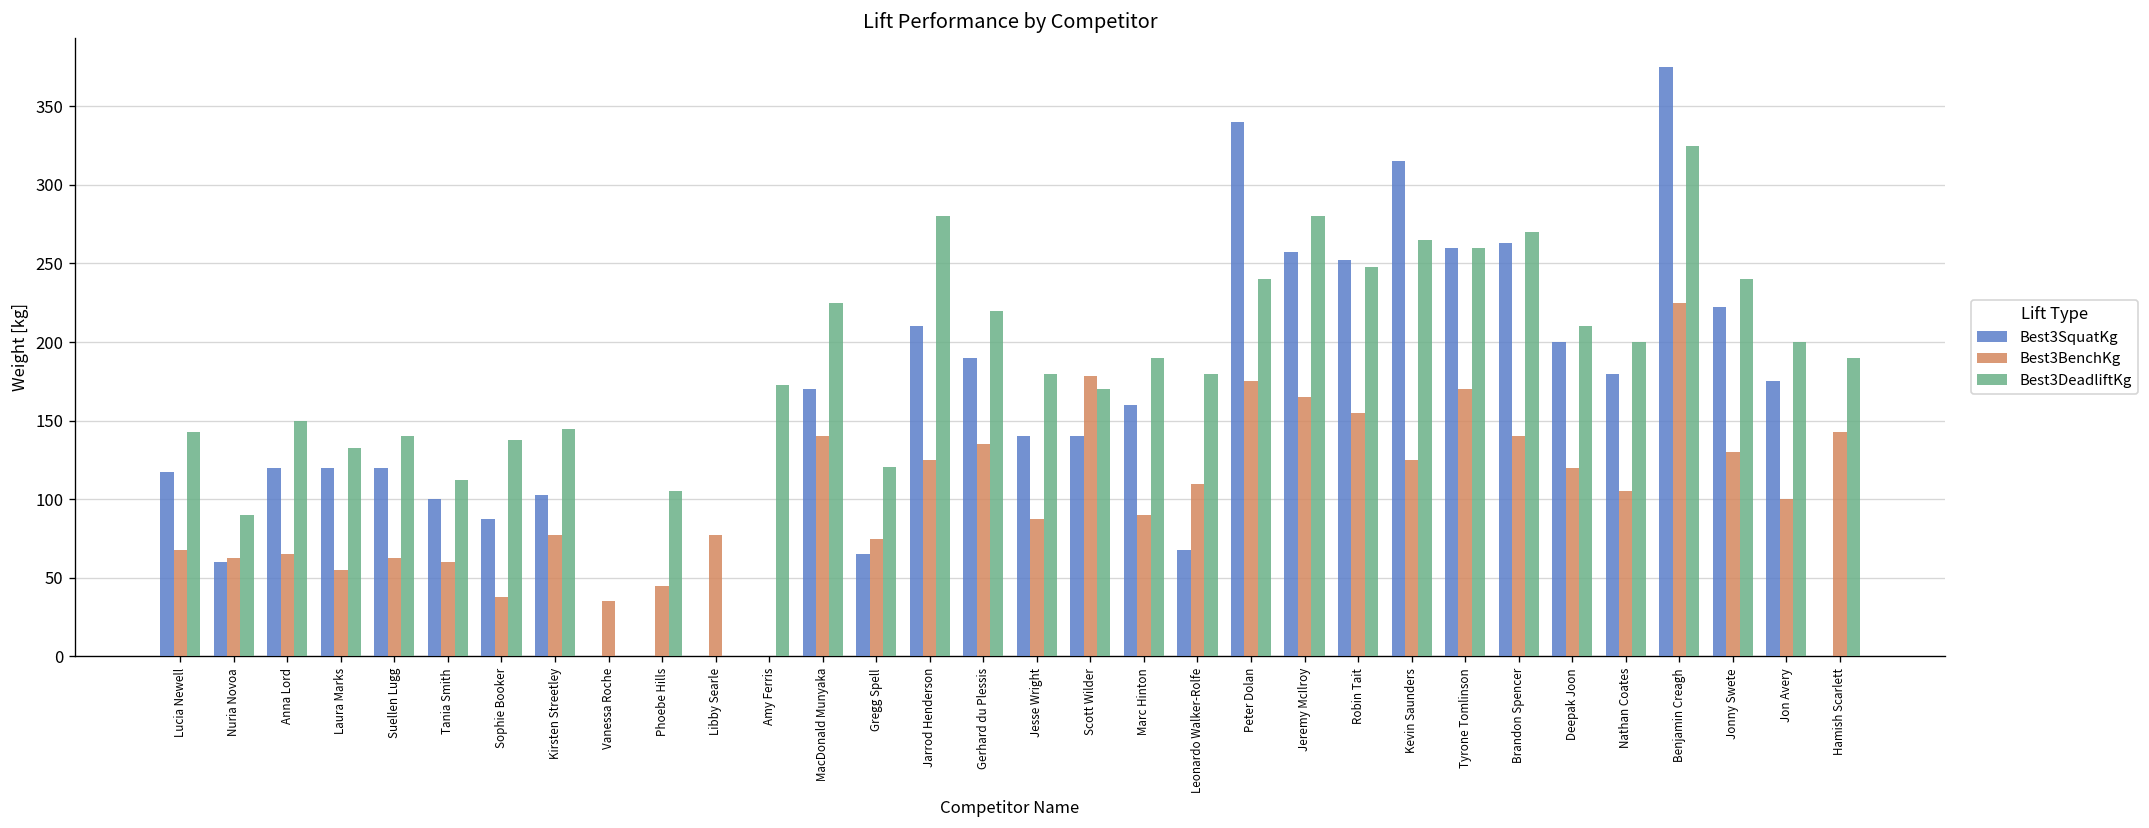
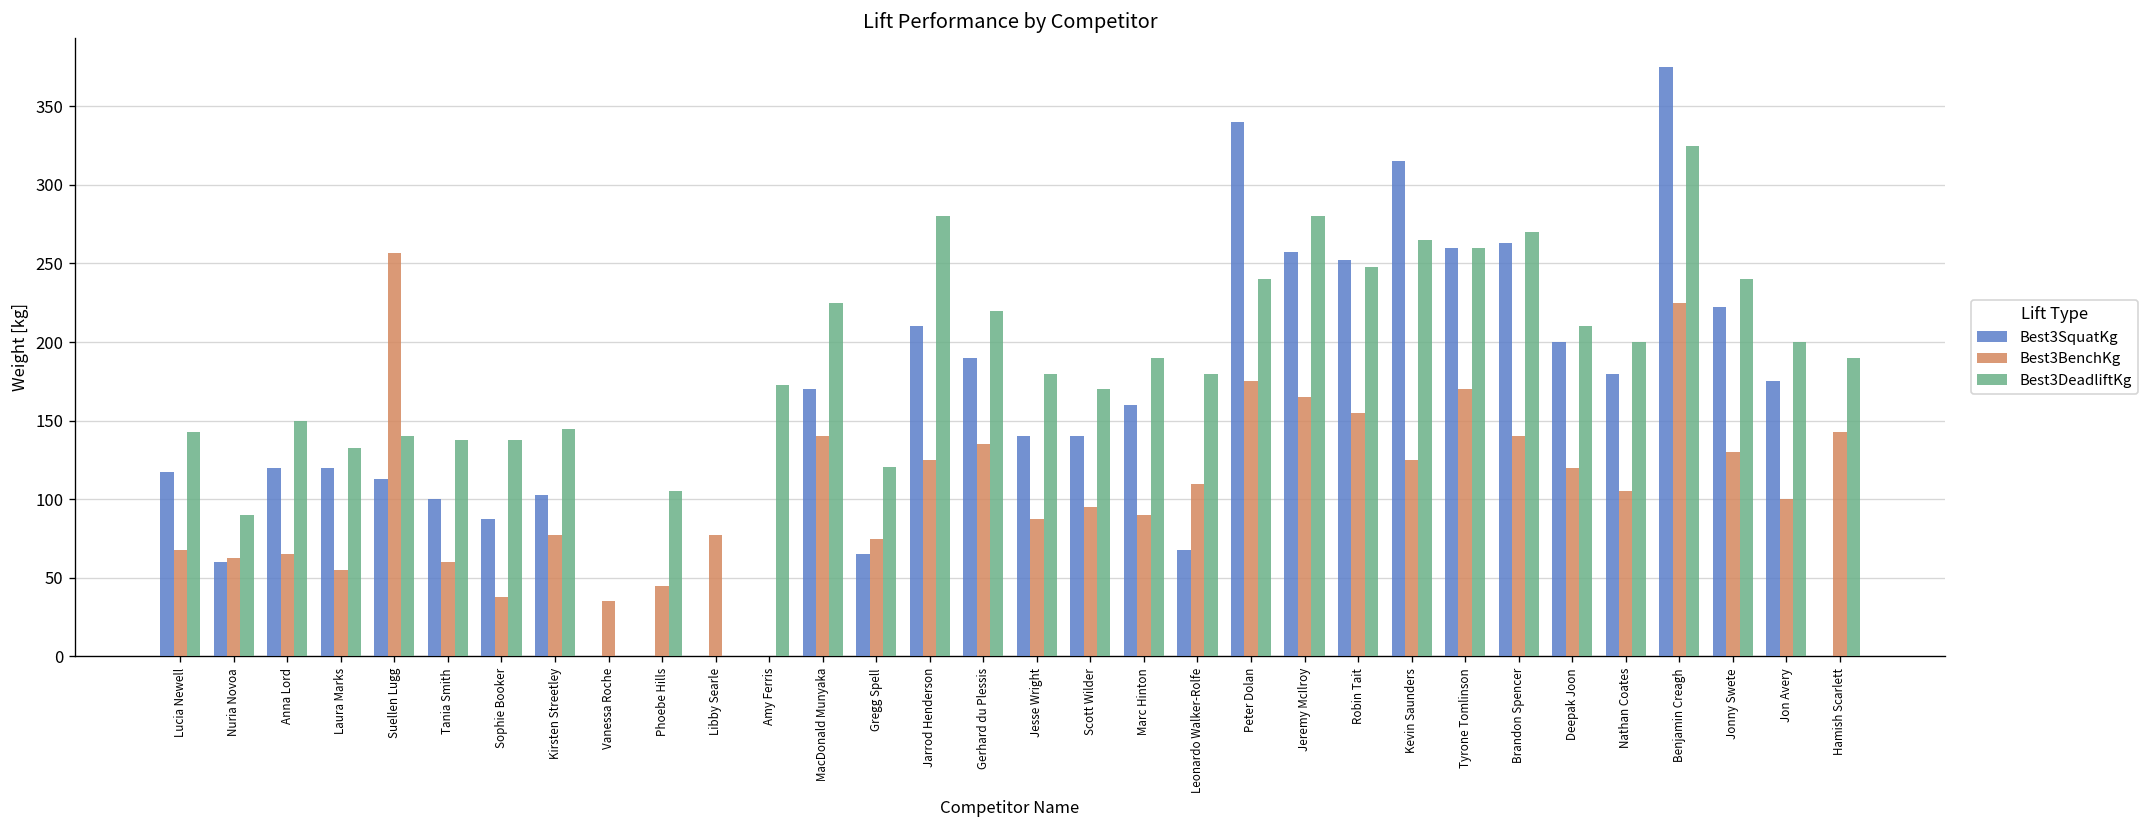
Best3SquatKg, Suellen Lugg: 120 -> 113
Best3BenchKg, Suellen Lugg: 63 -> 256
Best3DeadliftKg, Tania Smith: 113 -> 138
Best3BenchKg, Scott Wilder: 179 -> 95
